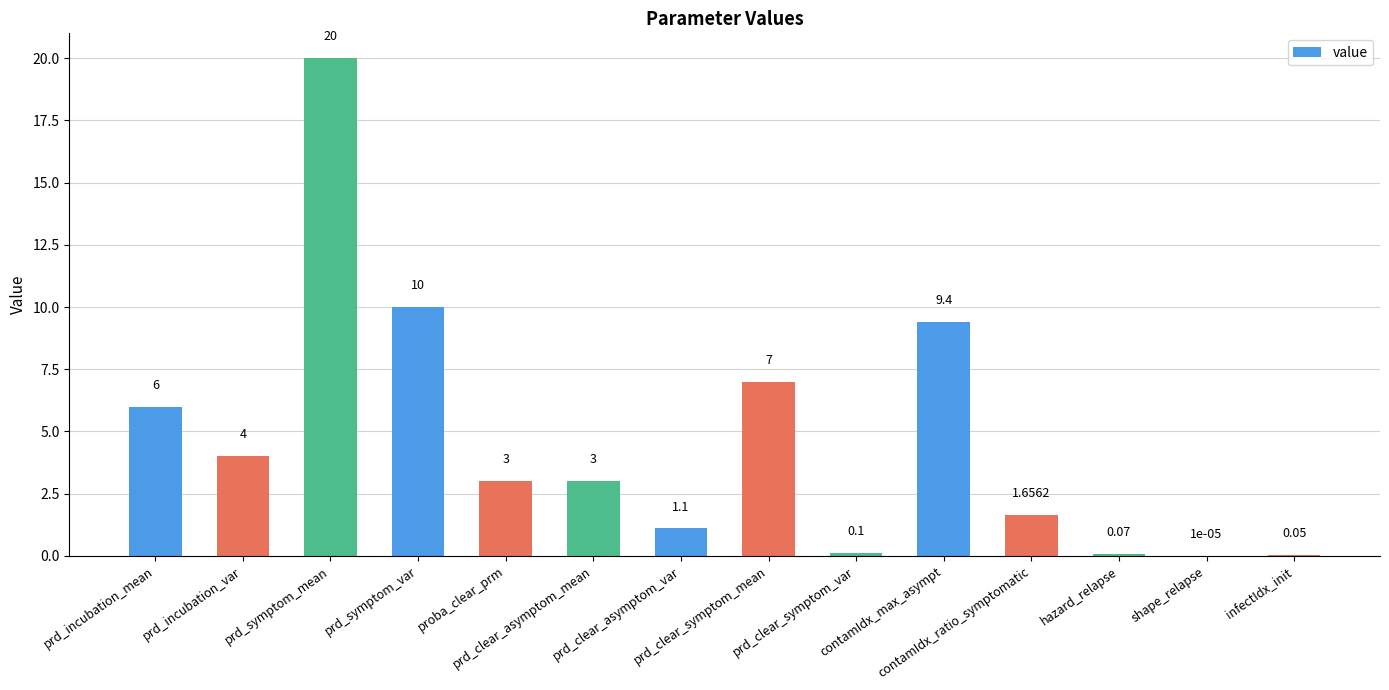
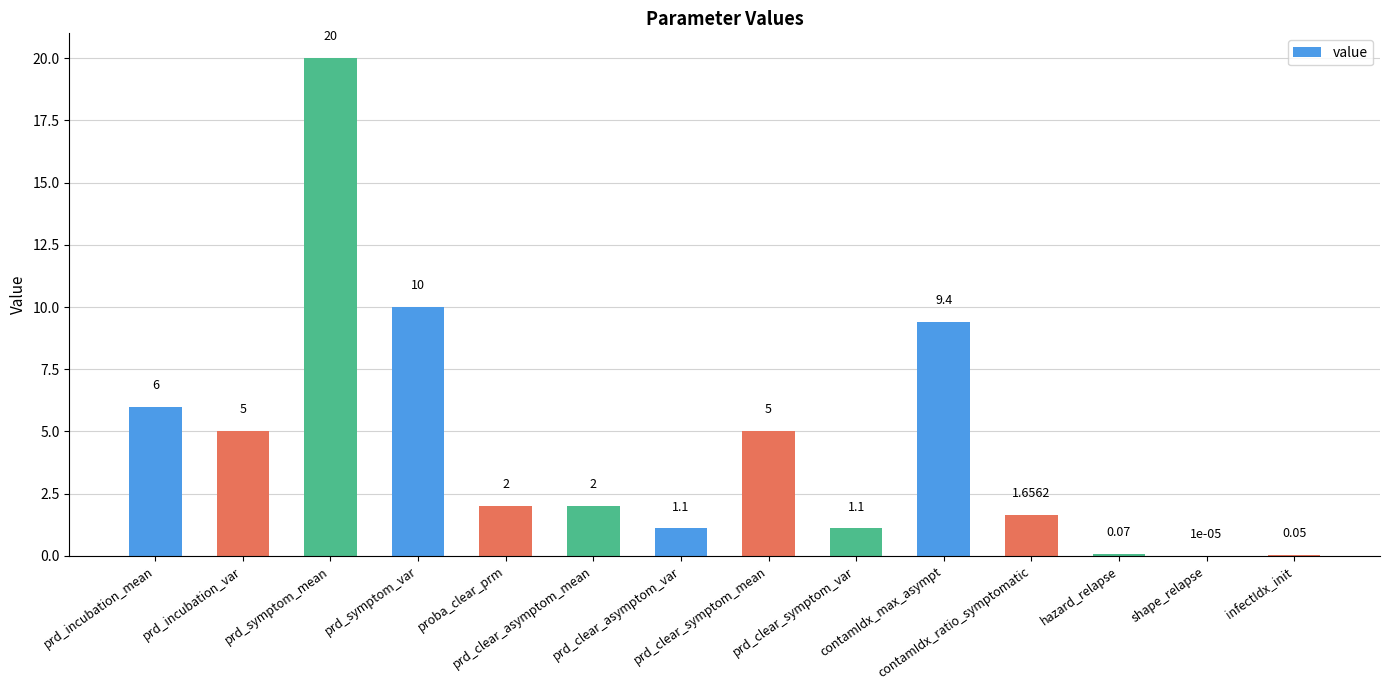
prd_incubation_var: 4 -> 5
proba_clear_prm: 3 -> 2
prd_clear_asymptom_mean: 3 -> 2
prd_clear_symptom_mean: 7 -> 5
prd_clear_symptom_var: 0.1 -> 1.1
